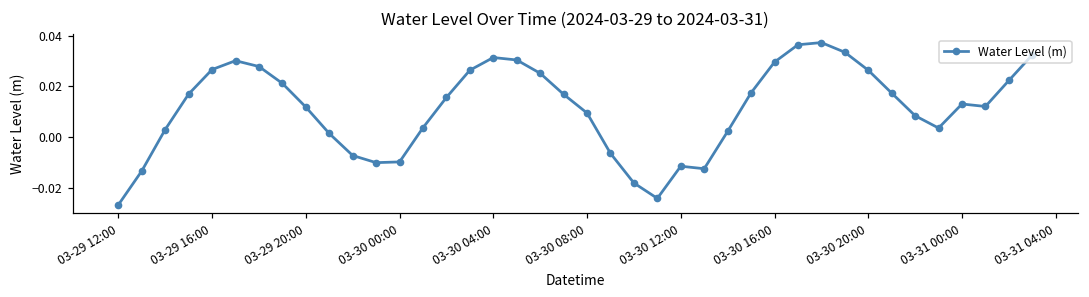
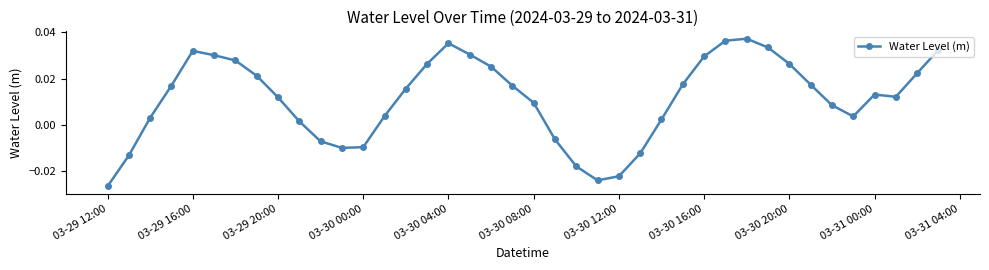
03-29 16:00: 0.027 -> 0.032
03-30 04:00: 0.031 -> 0.035
03-30 12:00: -0.011 -> -0.022
